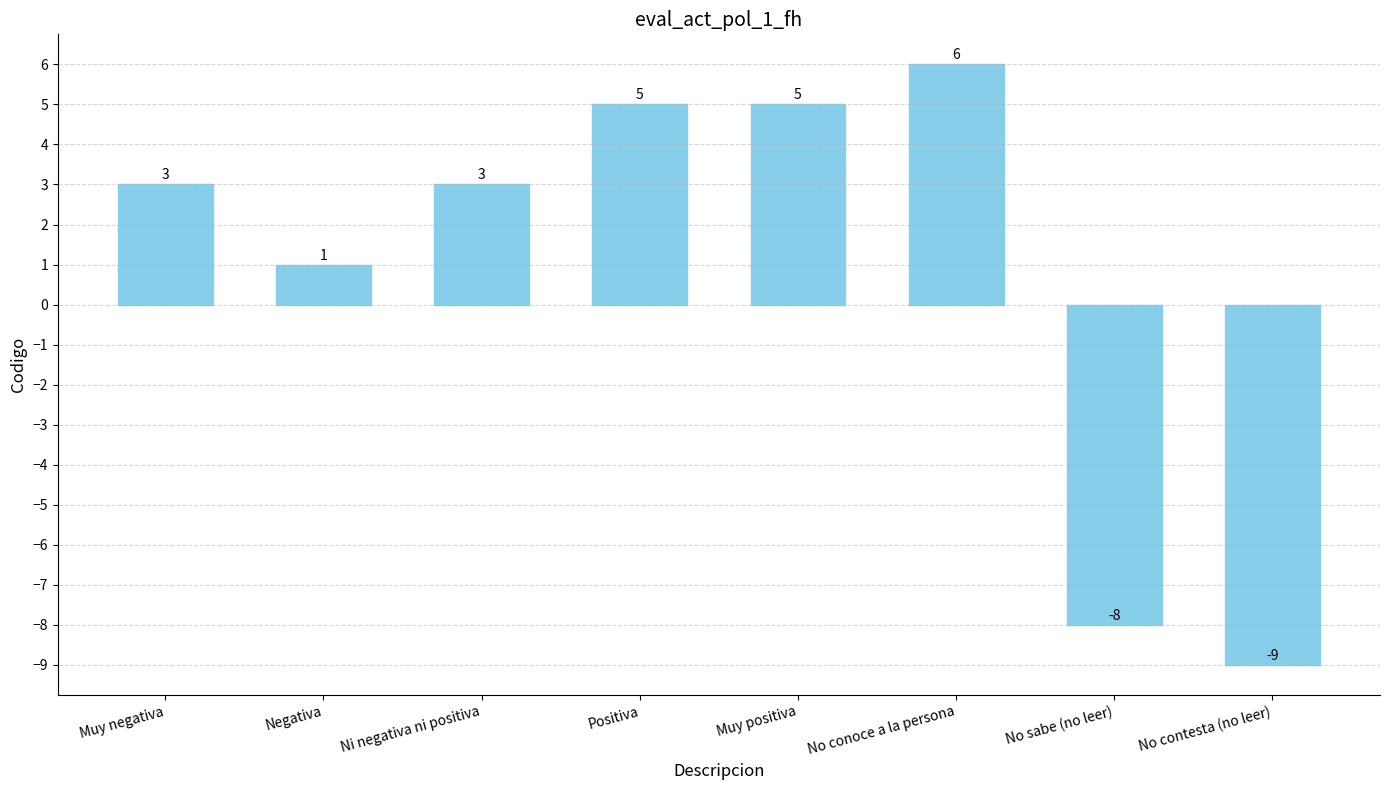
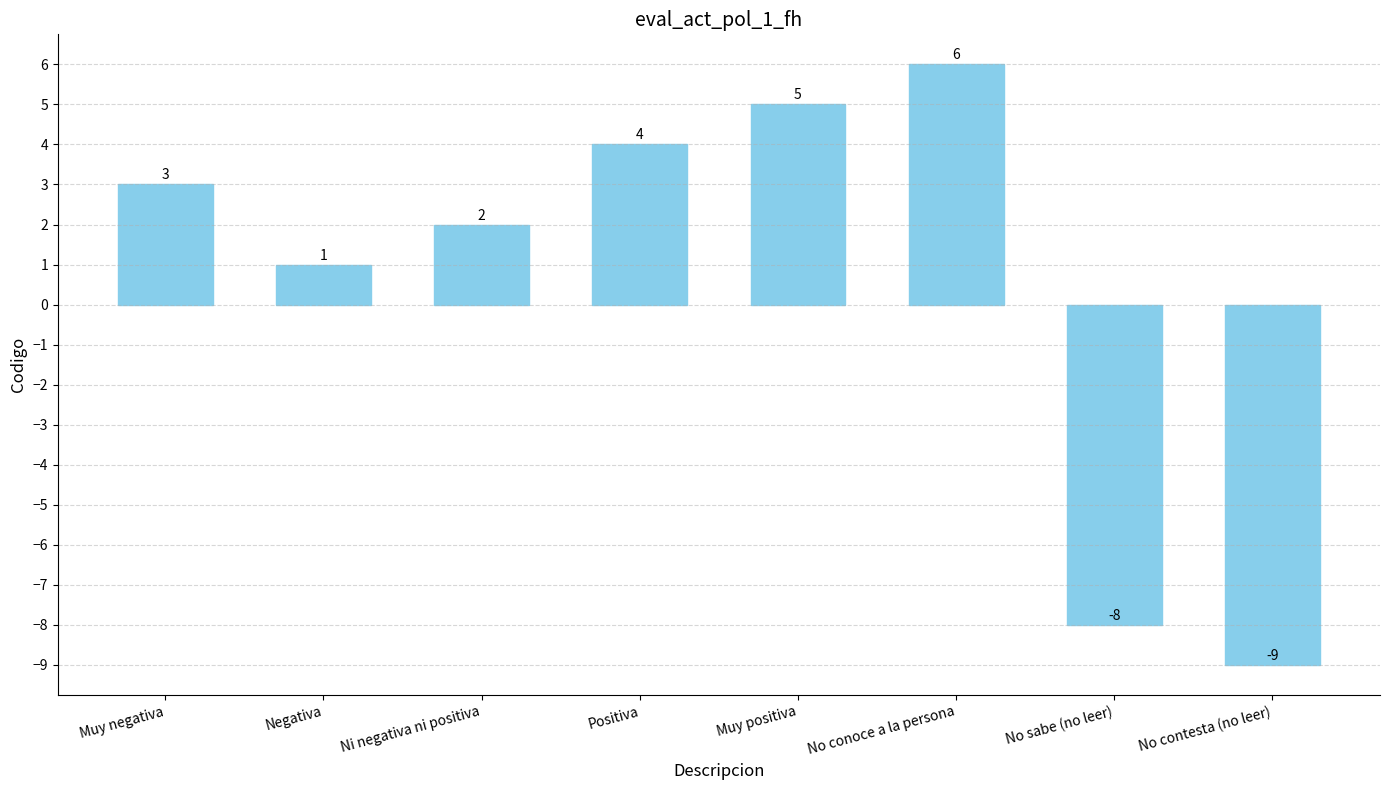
Ni negativa ni positiva: 3 -> 2
Positiva: 5 -> 4
